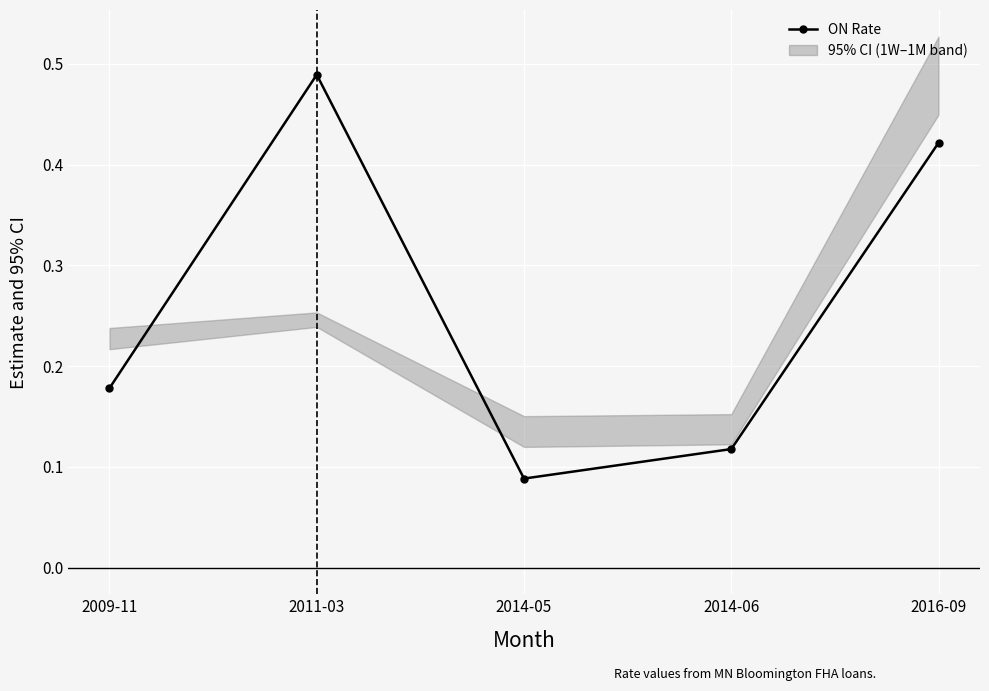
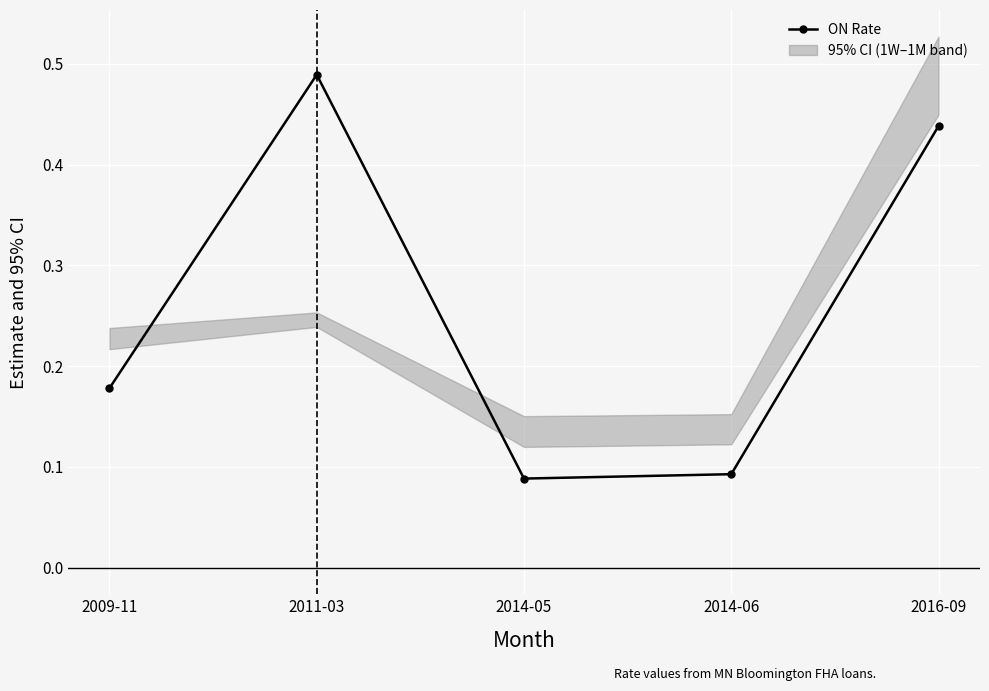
ON Rate, 2014-06: 0.118 -> 0.093
ON Rate, 2016-09: 0.422 -> 0.438
